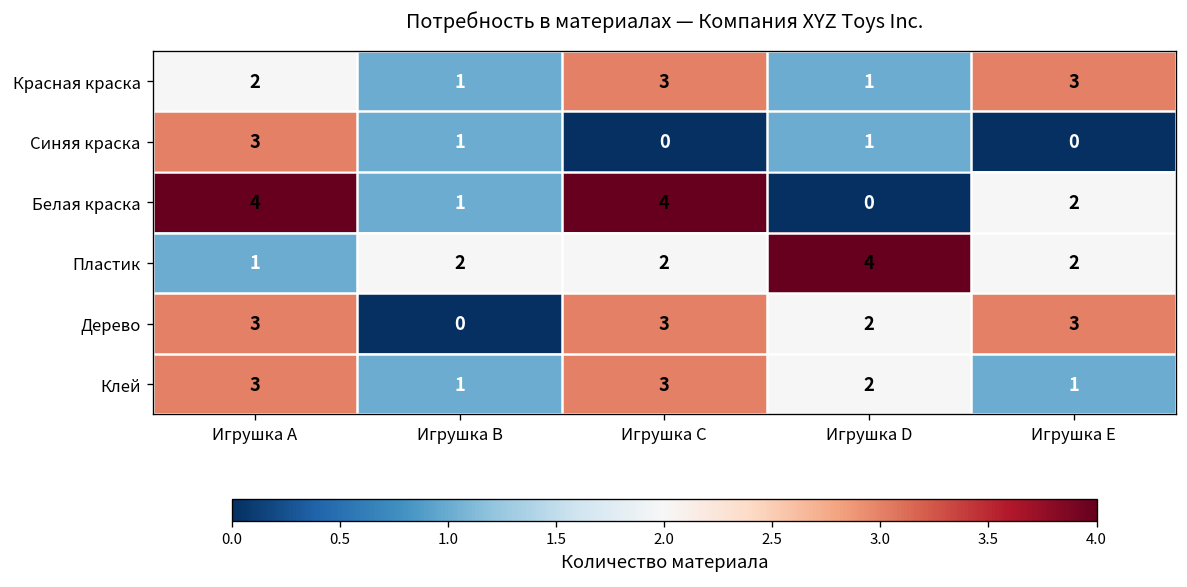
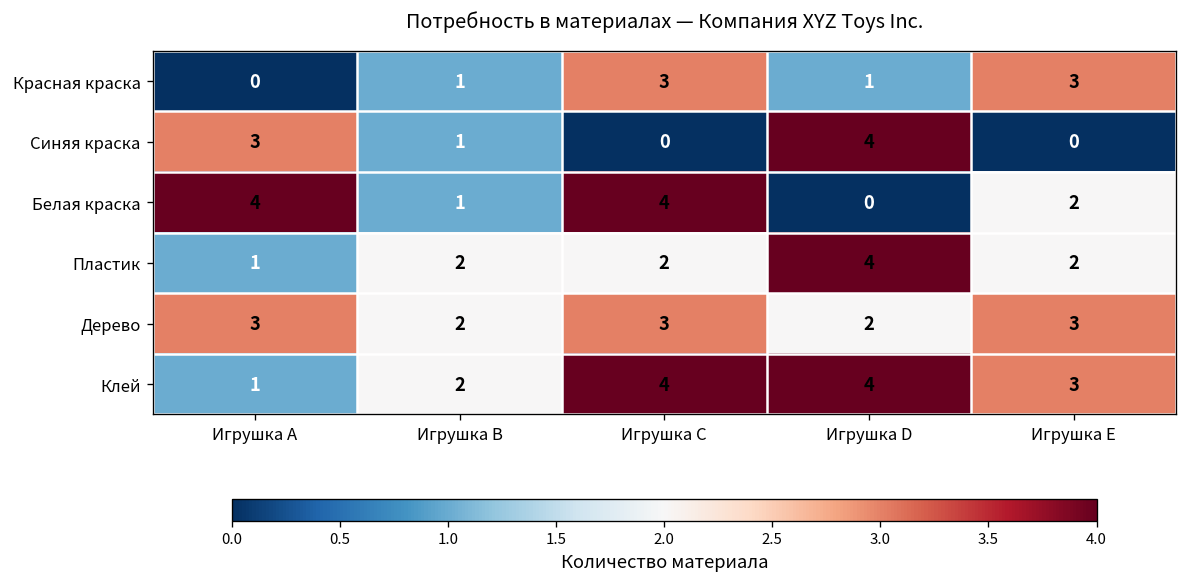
Красная краска, Игрушка A: 2 -> 0
Синяя краска, Игрушка D: 1 -> 4
Дерево, Игрушка B: 0 -> 2
Клей, Игрушка A: 3 -> 1
Клей, Игрушка B: 1 -> 2
Клей, Игрушка C: 3 -> 4
Клей, Игрушка D: 2 -> 4
Клей, Игрушка E: 1 -> 3
